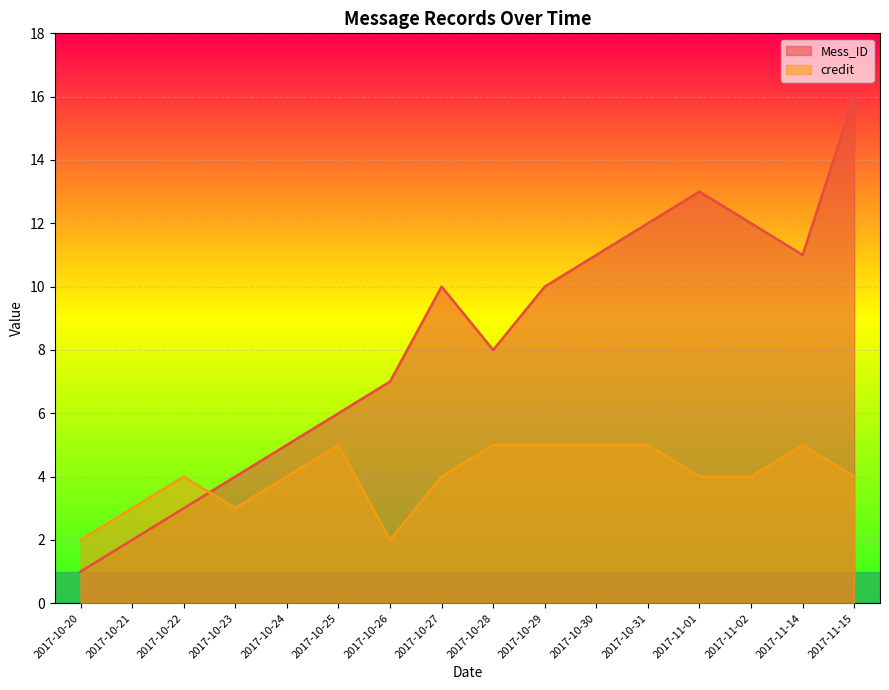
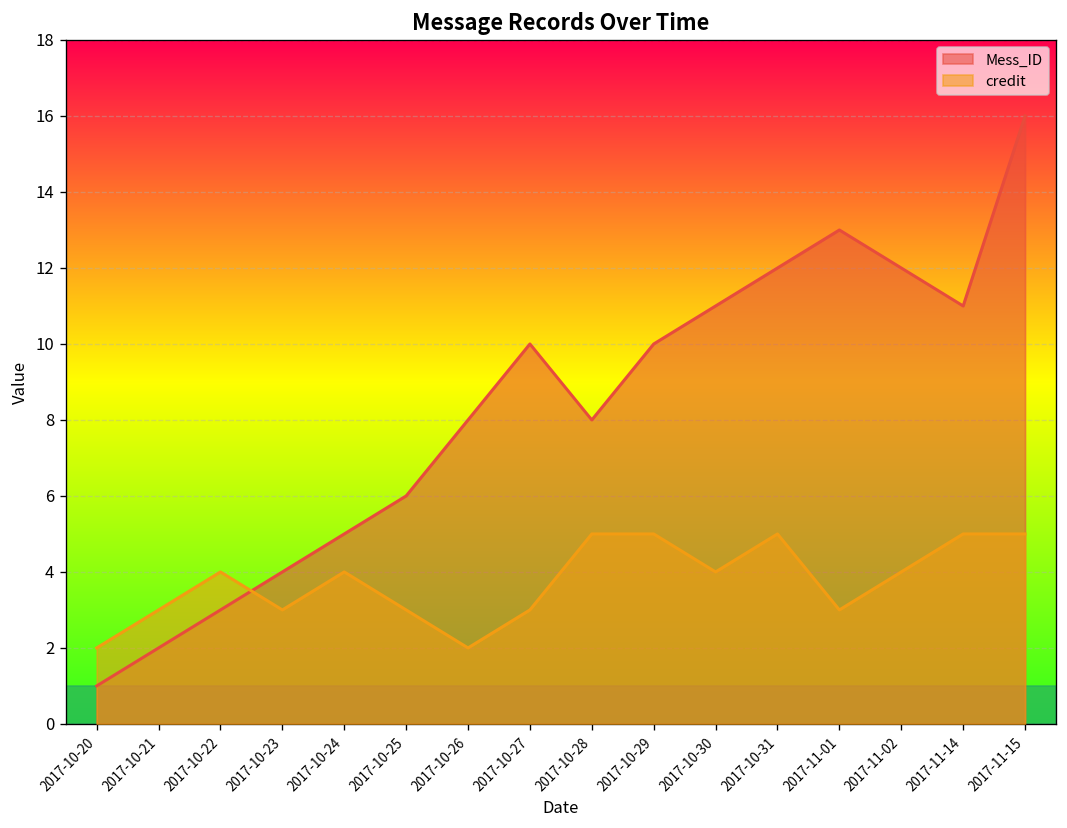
credit, 2017-10-25: 5 -> 3
Mess_ID, 2017-10-26: 7 -> 8
credit, 2017-10-27: 4 -> 3
credit, 2017-10-30: 5 -> 4
credit, 2017-11-01: 4 -> 3
credit, 2017-11-15: 4 -> 5
